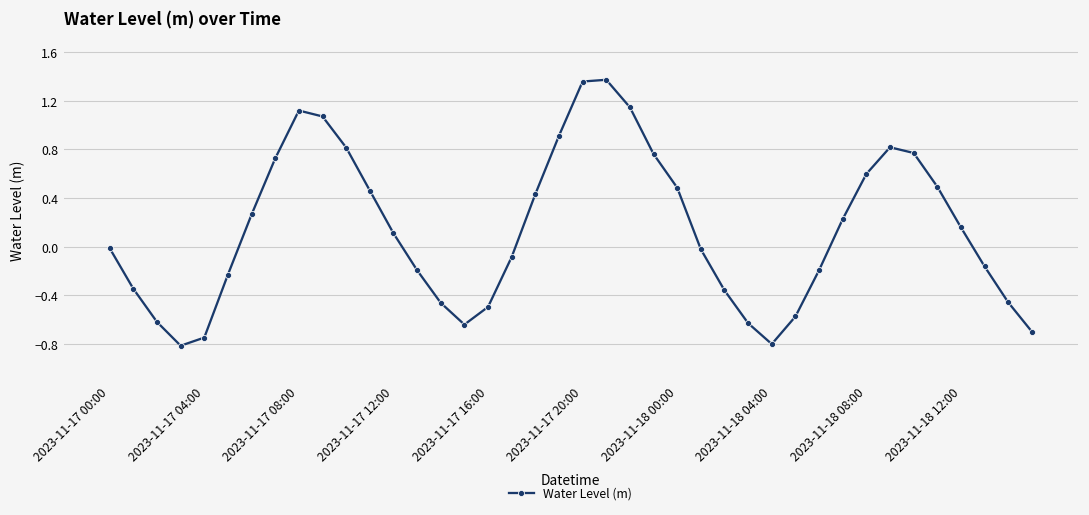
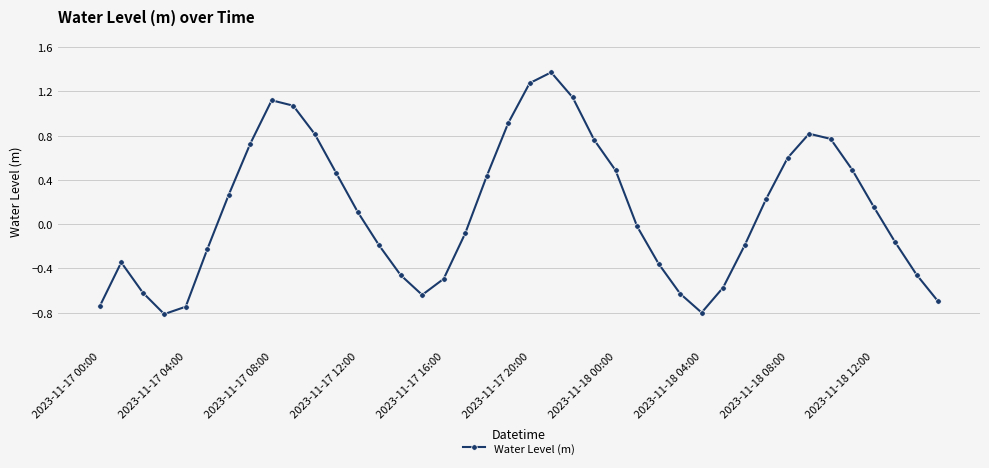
2023-11-17 00:00: -0.01 -> -0.74
2023-11-17 20:00: 1.36 -> 1.27
